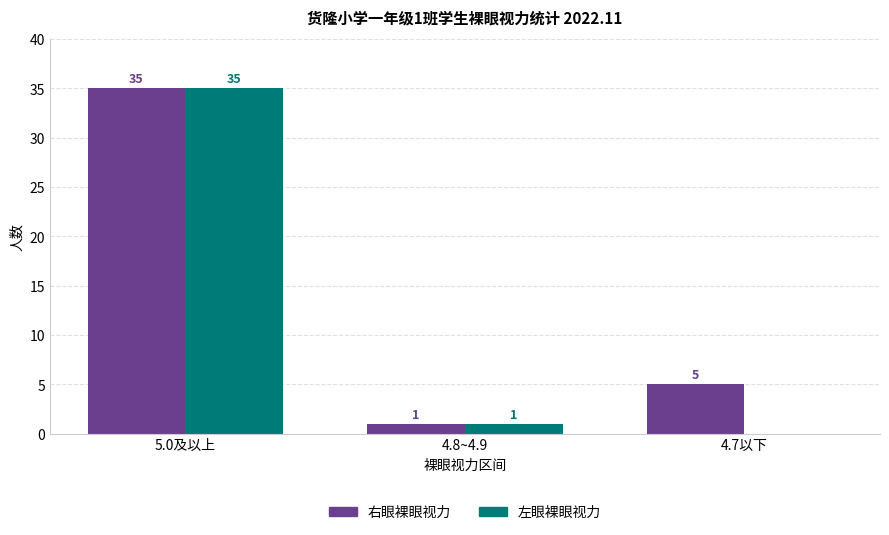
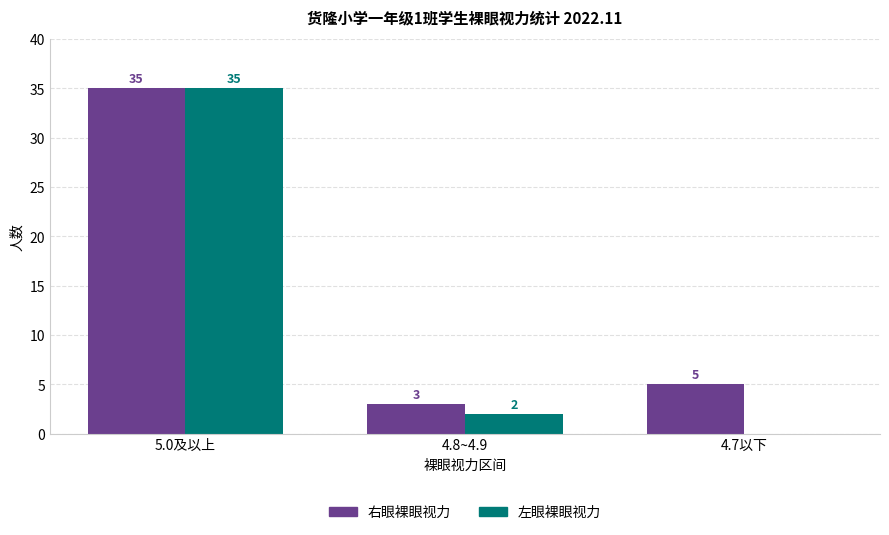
右眼裸眼视力, 4.8~4.9: 1 -> 3
左眼裸眼视力, 4.8~4.9: 1 -> 2
